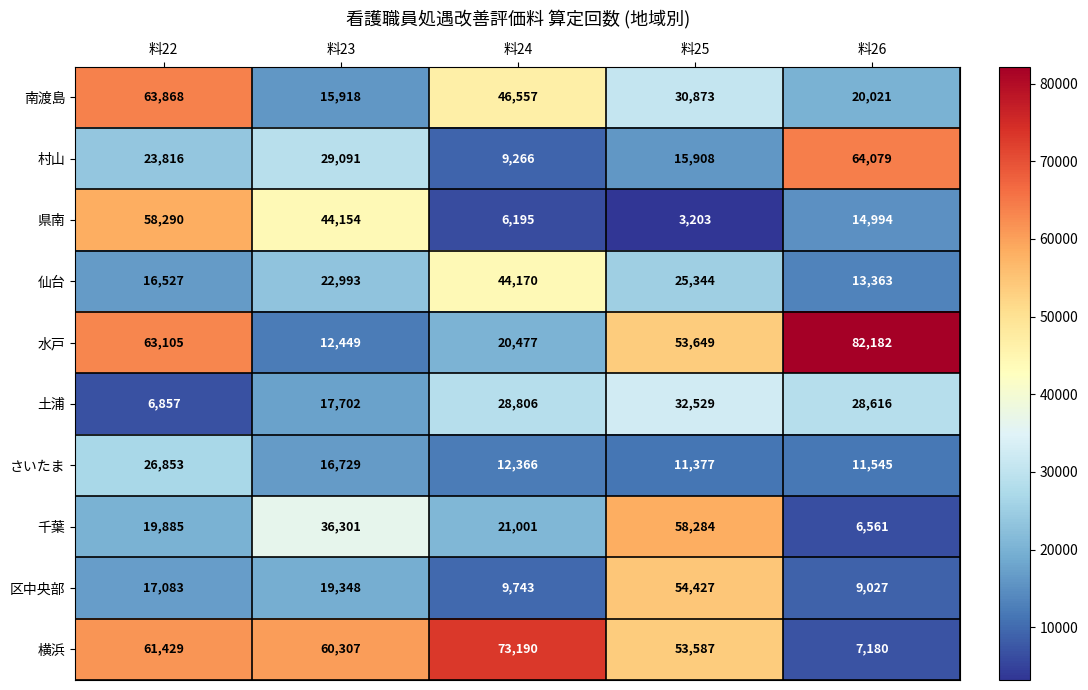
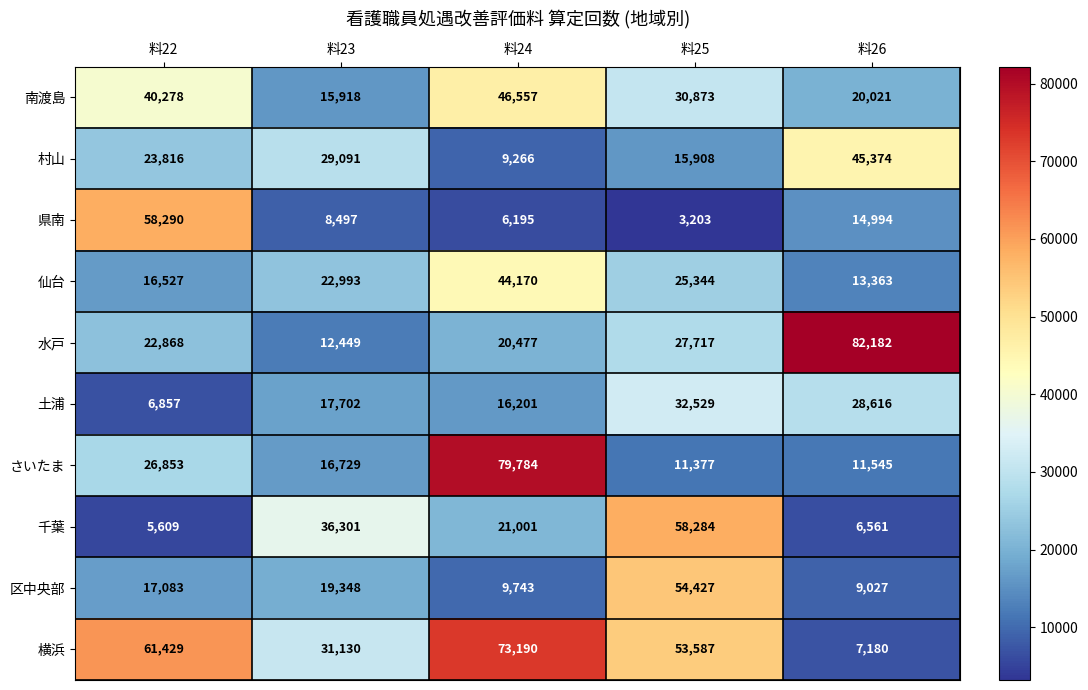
南渡島, 料22: 63,868 -> 40,278
村山, 料26: 64,079 -> 45,374
県南, 料23: 44,154 -> 8,497
水戸, 料22: 63,105 -> 22,868
水戸, 料25: 53,649 -> 27,717
土浦, 料24: 28,806 -> 16,201
さいたま, 料24: 12,366 -> 79,784
千葉, 料22: 19,885 -> 5,609
横浜, 料23: 60,307 -> 31,130
